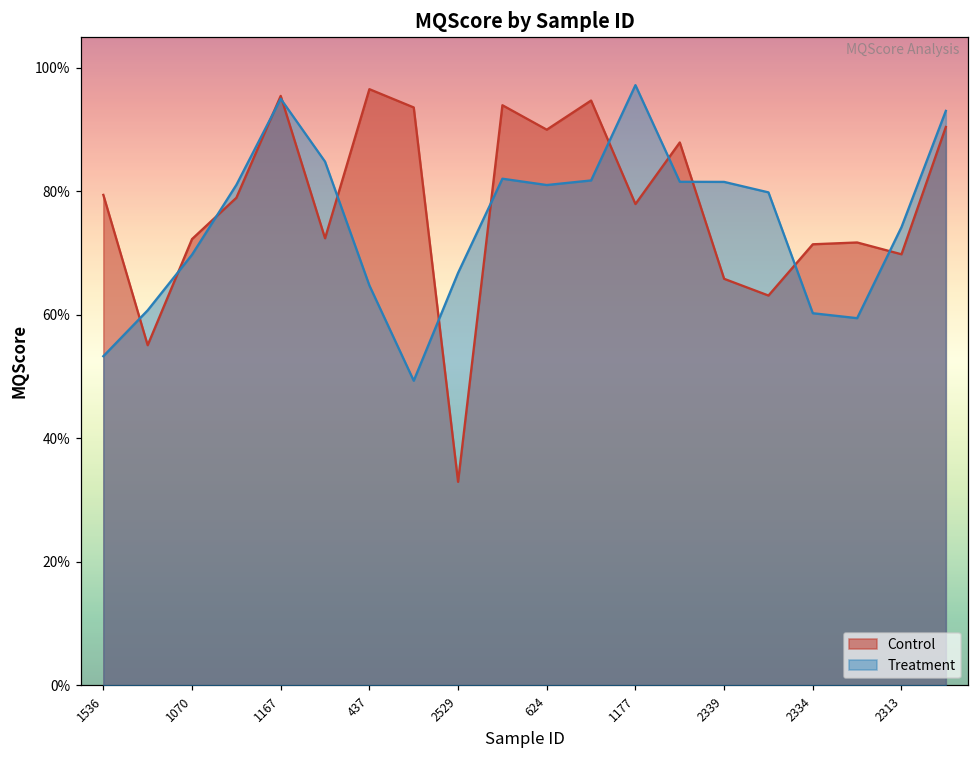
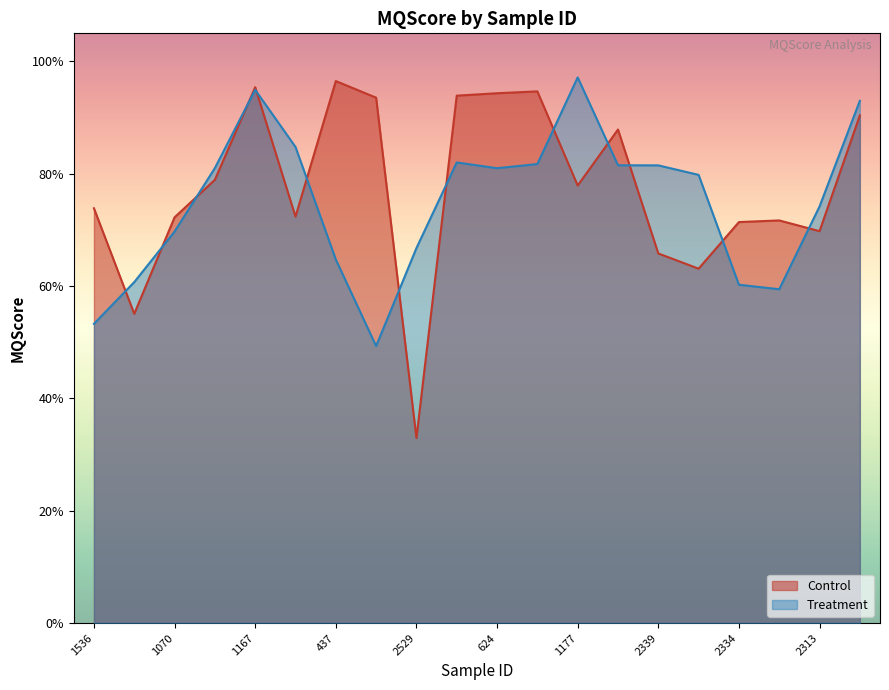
Control, 1536: 79% -> 74%
Control, 624: 90% -> 94%
